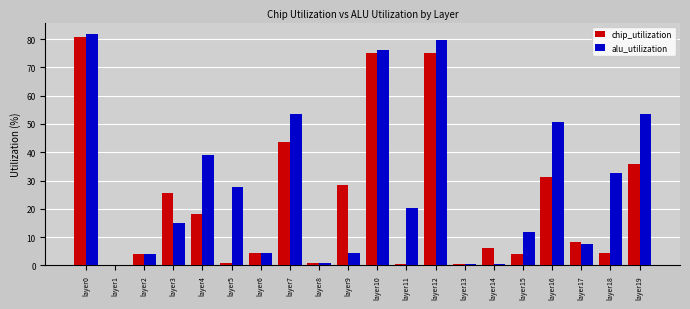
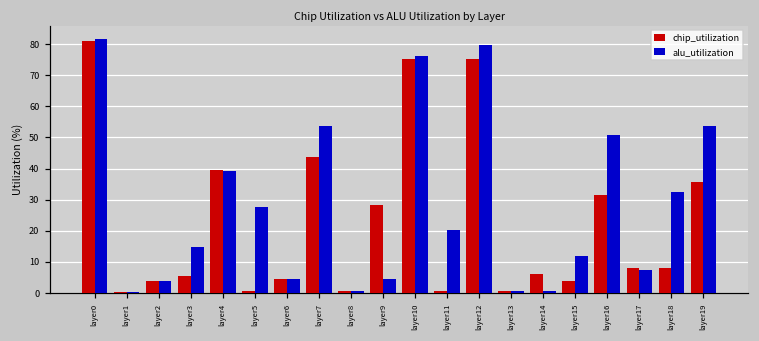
chip_utilization, layer3: 26 -> 6
chip_utilization, layer4: 18 -> 40
chip_utilization, layer18: 4 -> 8
